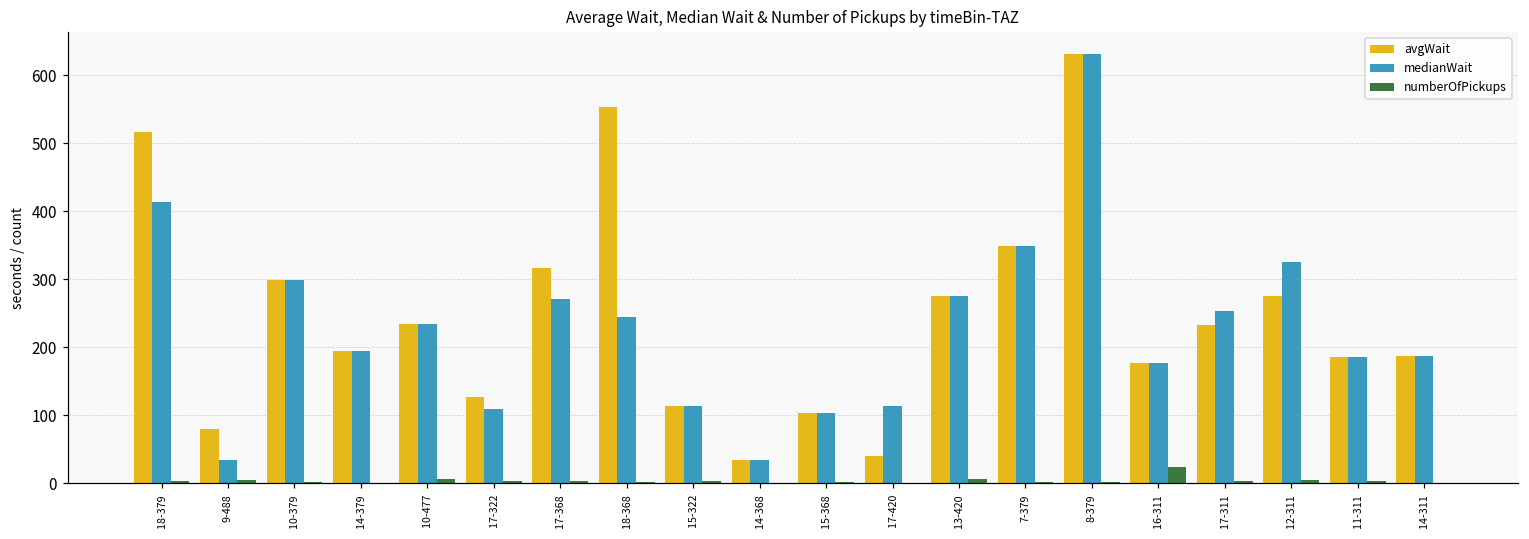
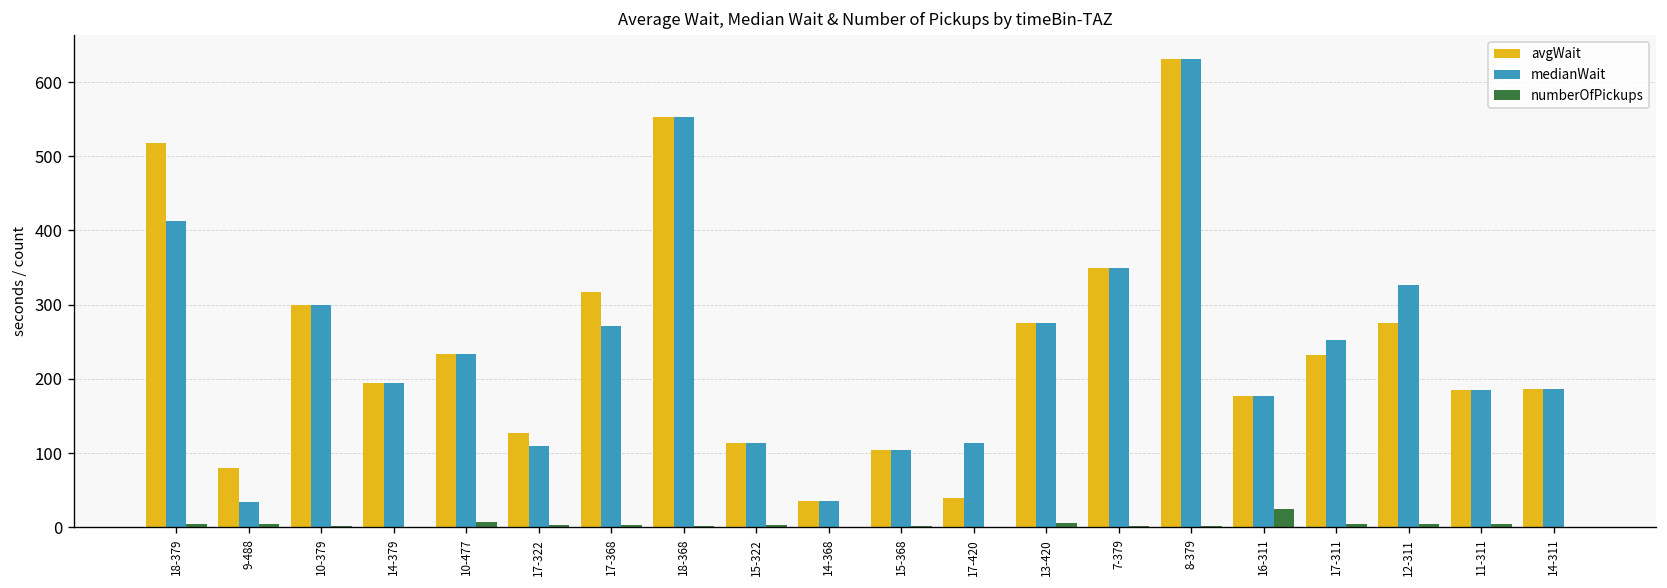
medianWait, 18-368: 240 -> 550
